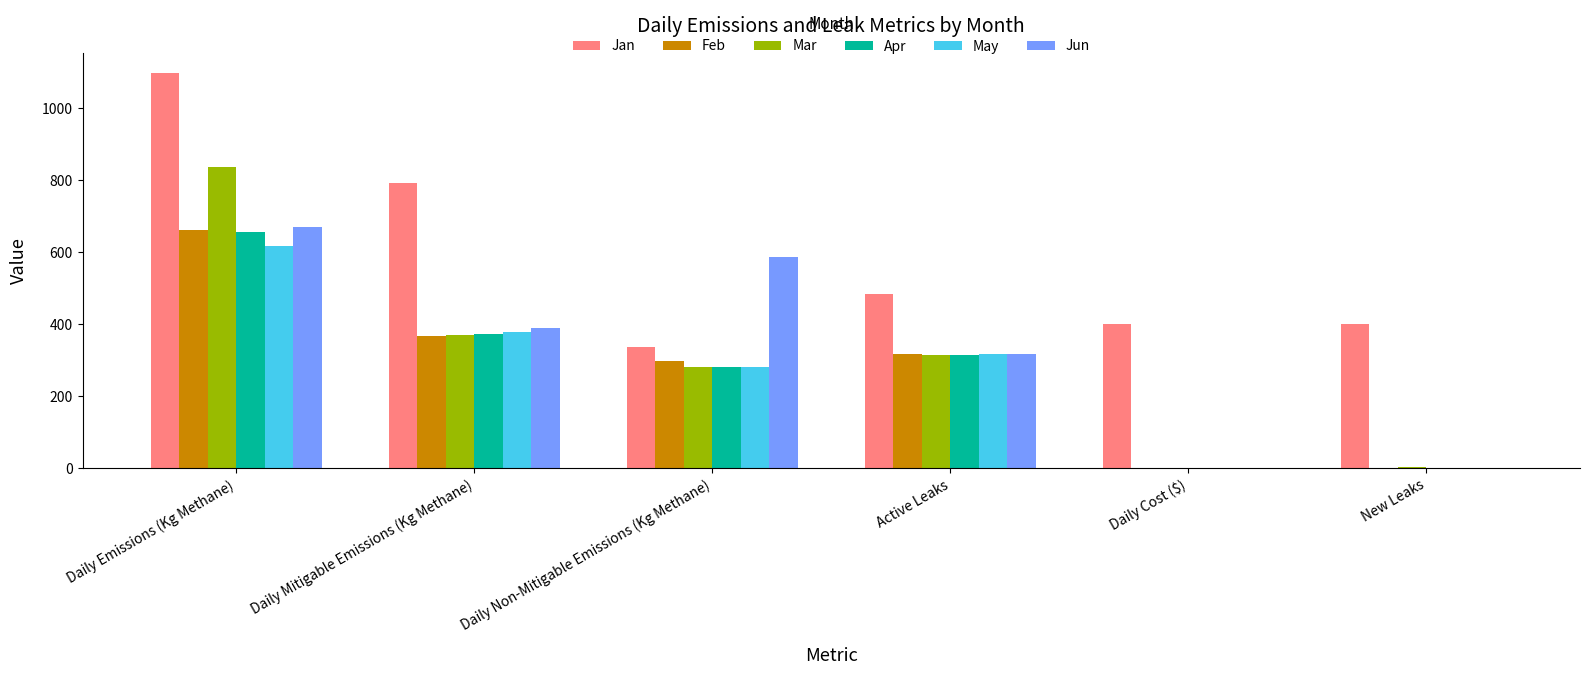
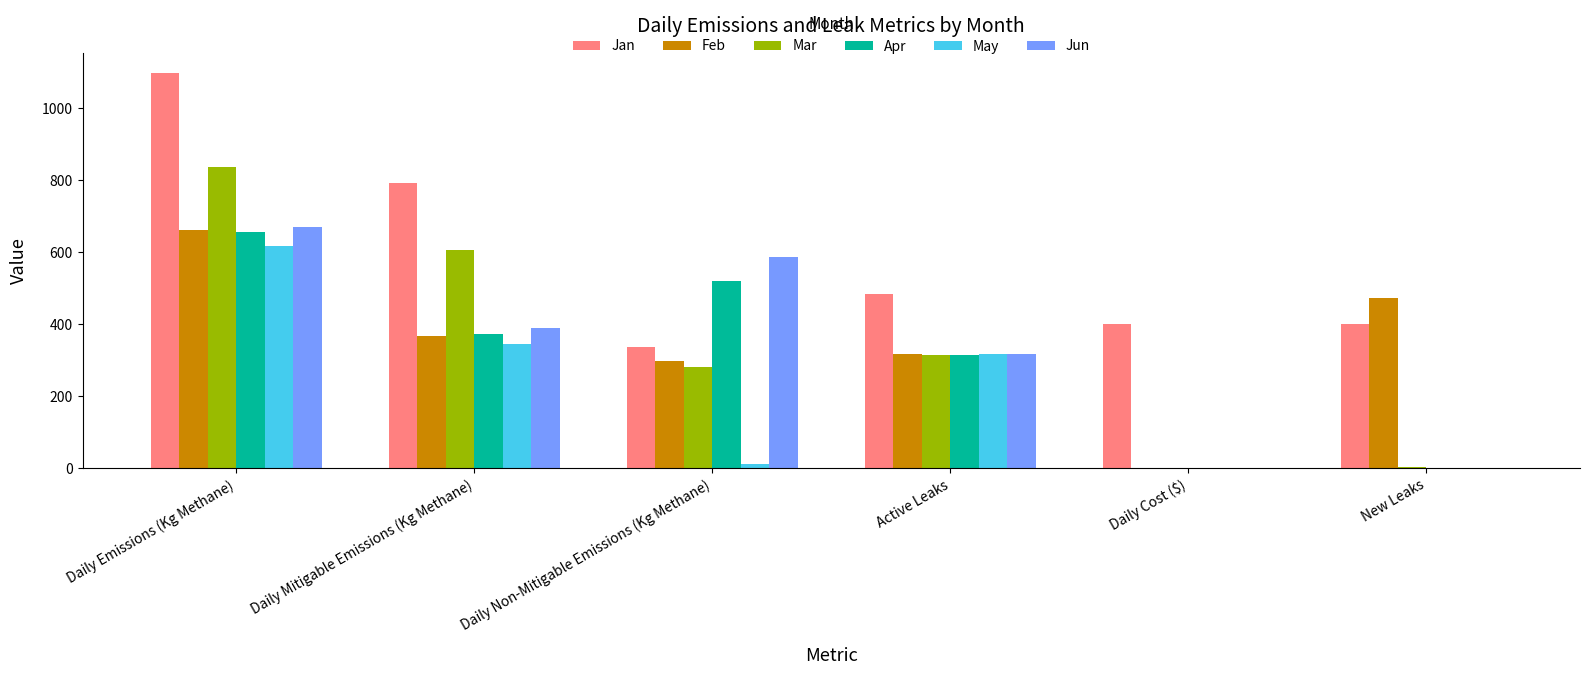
Mar, Daily Mitigable Emissions (Kg Methane): 370 -> 610
May, Daily Mitigable Emissions (Kg Methane): 380 -> 350
Apr, Daily Non-Mitigable Emissions (Kg Methane): 280 -> 520
May, Daily Non-Mitigable Emissions (Kg Methane): 280 -> 10
Feb, New Leaks: 0 -> 470
